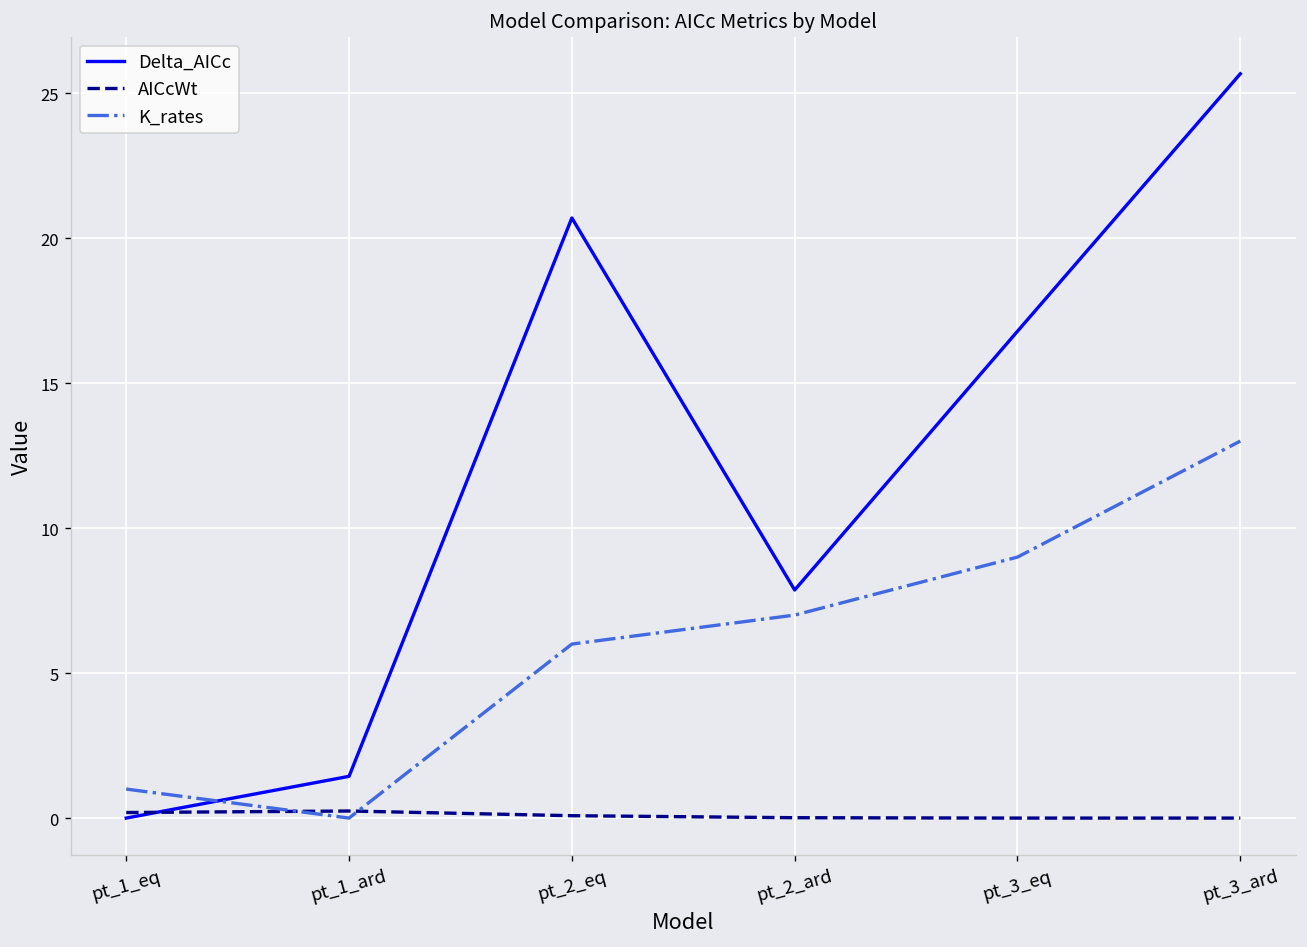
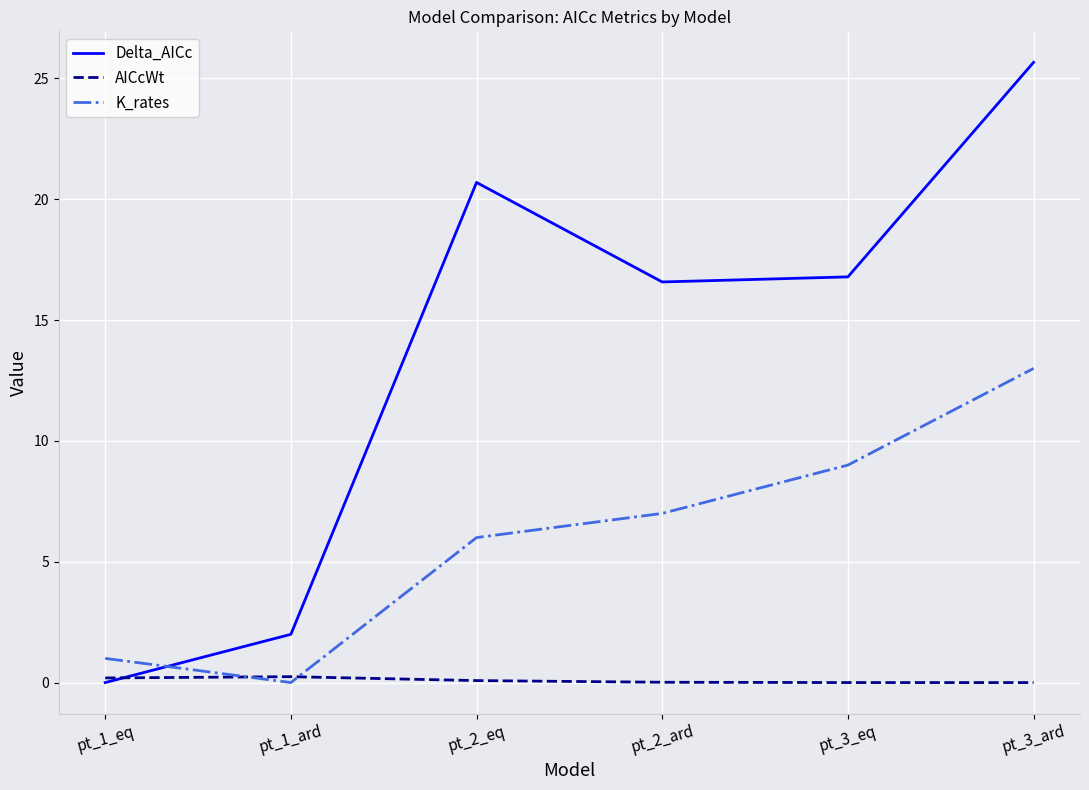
Delta_AICc, pt_1_ard: 1.4 -> 2.0
Delta_AICc, pt_2_ard: 7.9 -> 16.6
